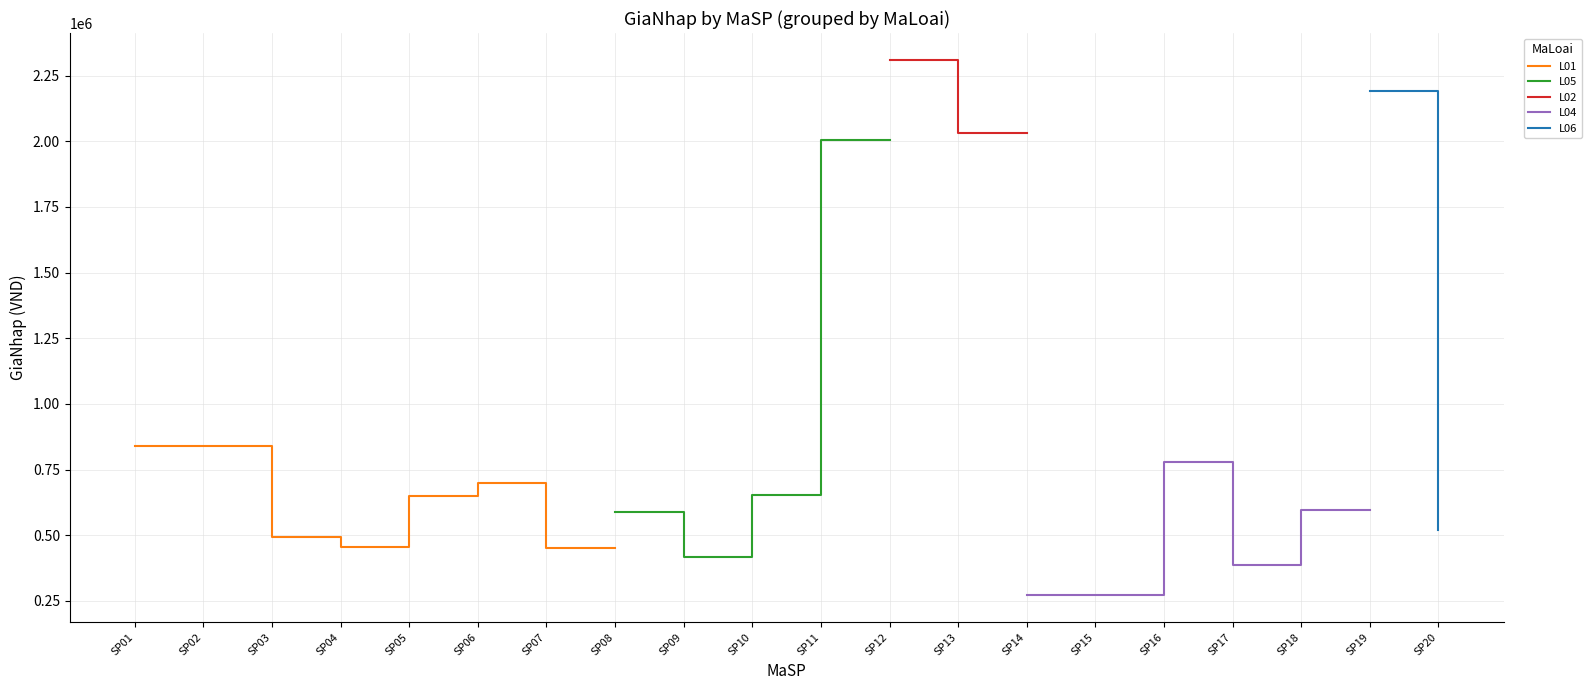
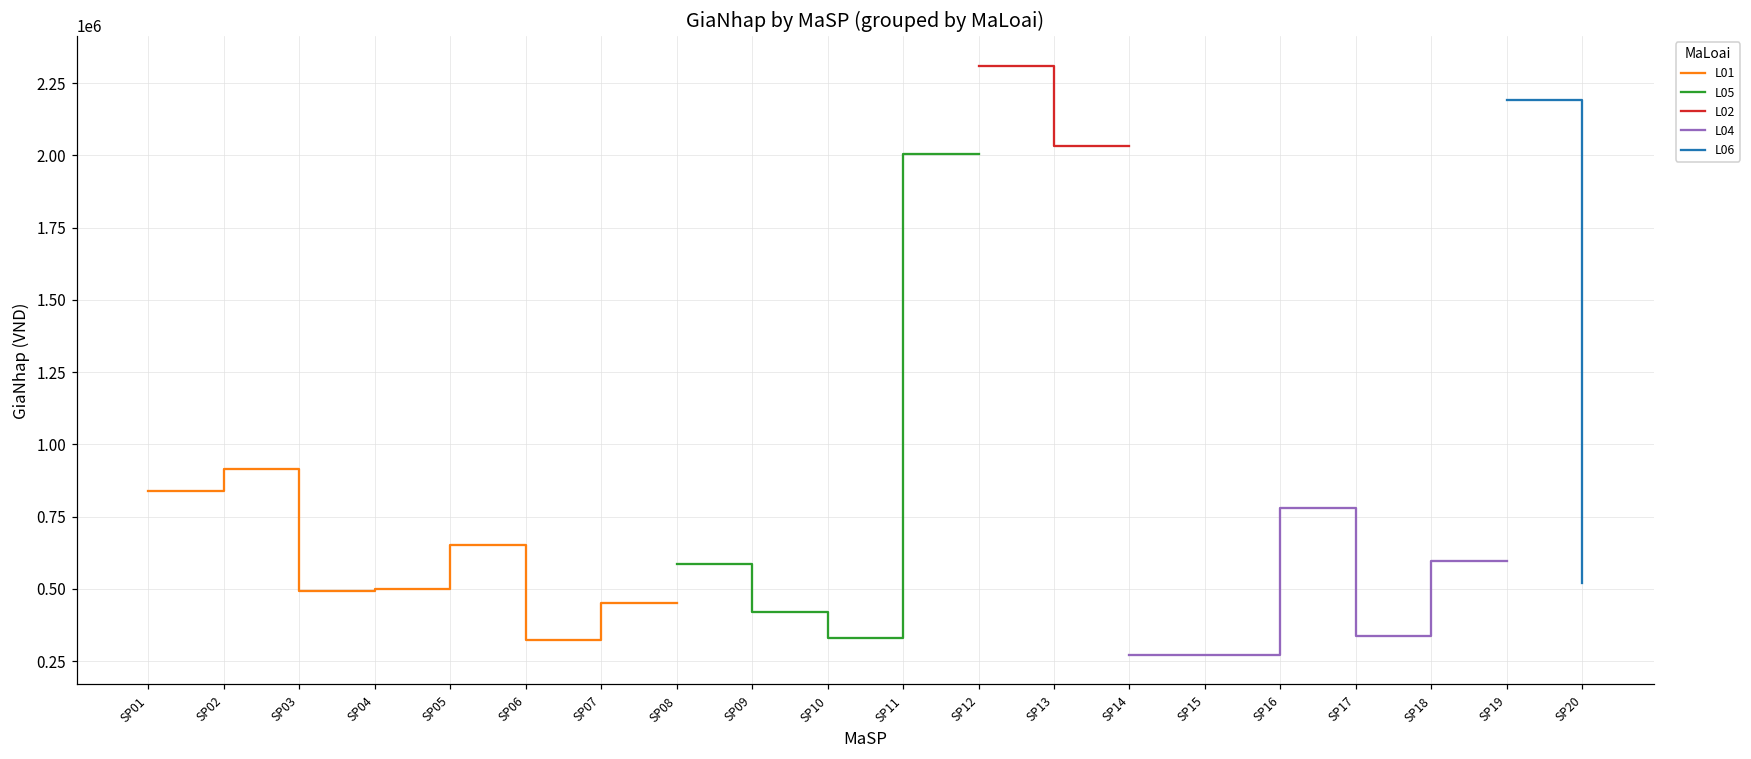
L01, SP02: 840000 -> 920000
L01, SP04: 450000 -> 500000
L01, SP06: 700000 -> 320000
L05, SP10: 650000 -> 330000
L04, SP17: 390000 -> 340000
